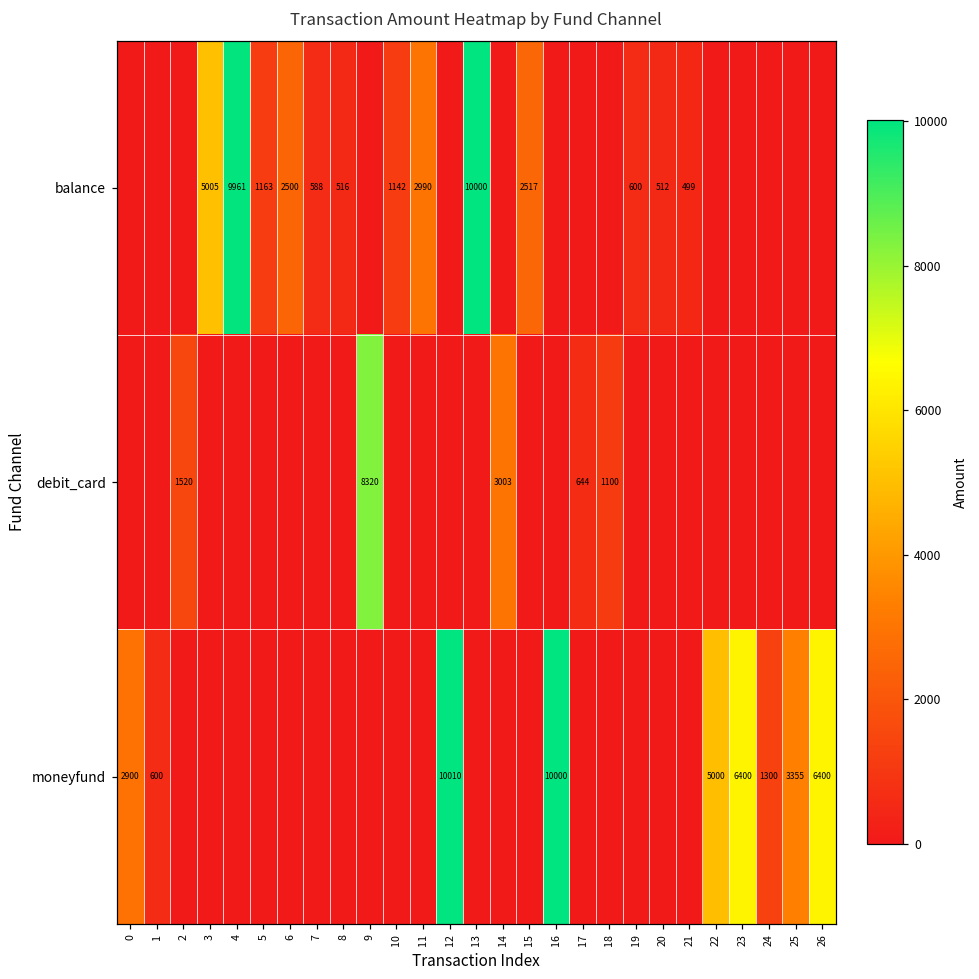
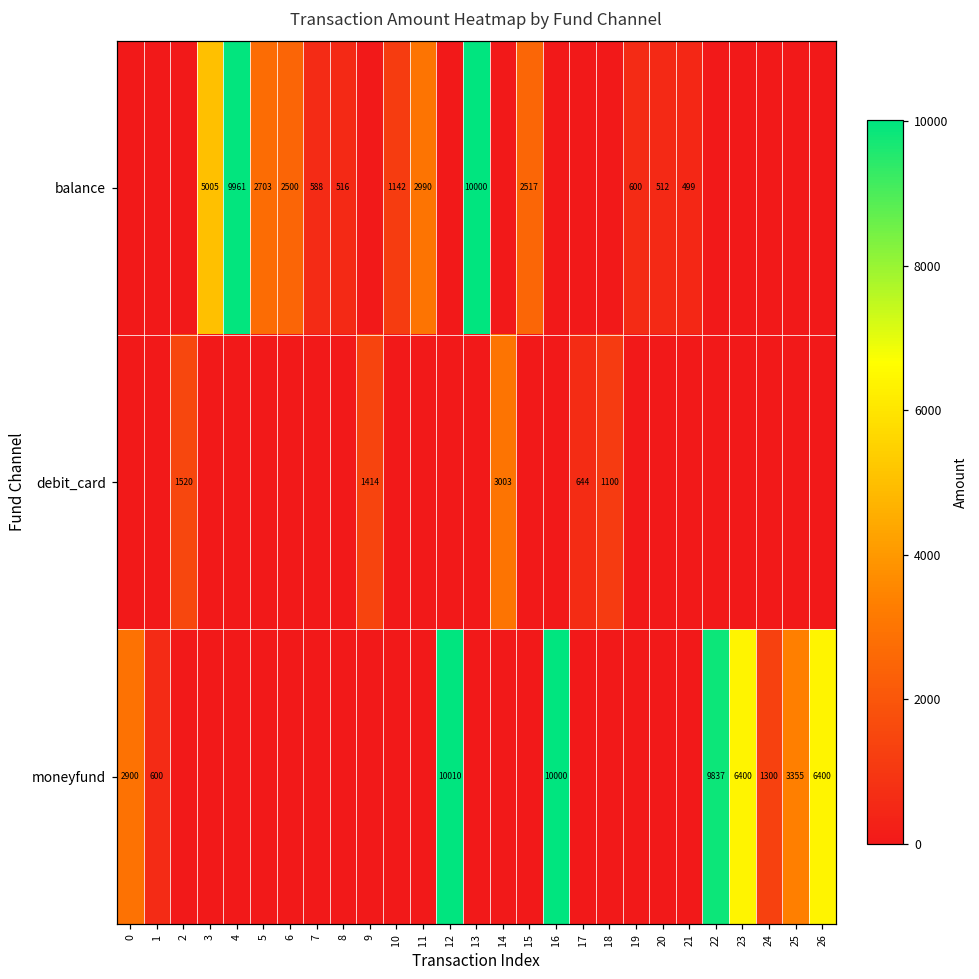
balance, 5: 1163 -> 2703
debit_card, 9: 8320 -> 1414
moneyfund, 22: 5000 -> 9837
